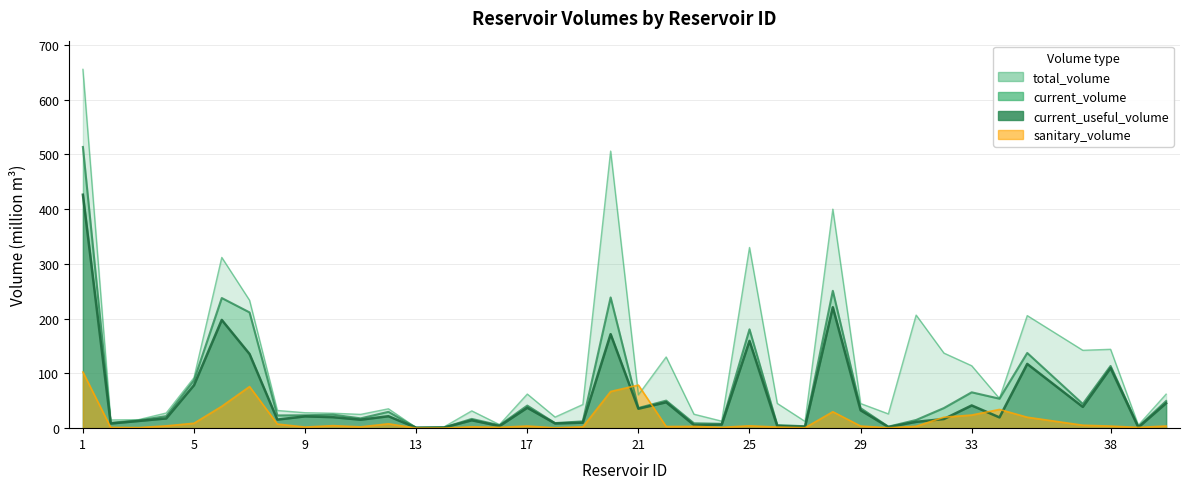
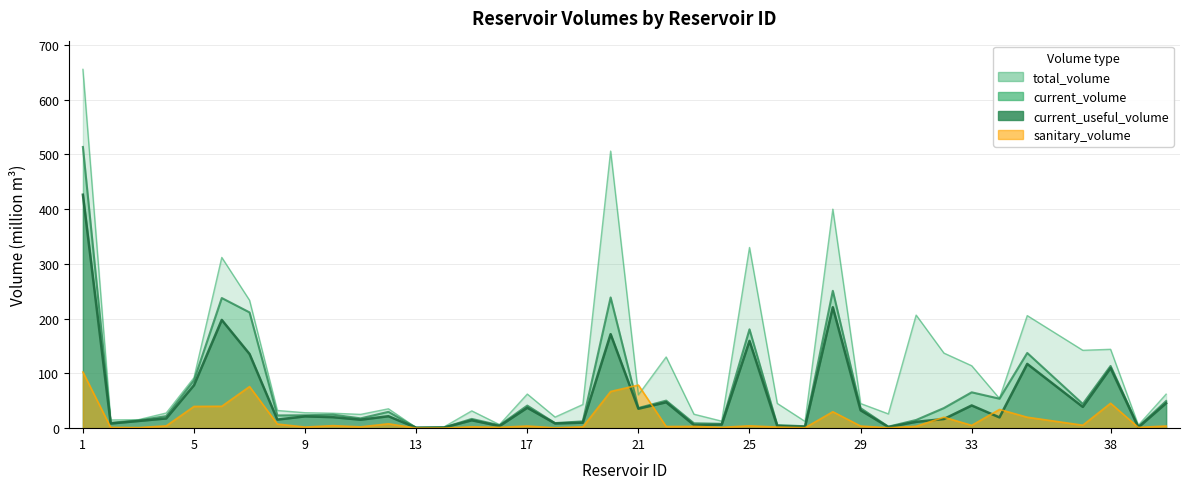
sanitary_volume, 5: 10 -> 40
sanitary_volume, 33: 20 -> 10
sanitary_volume, 38: 0 -> 50
